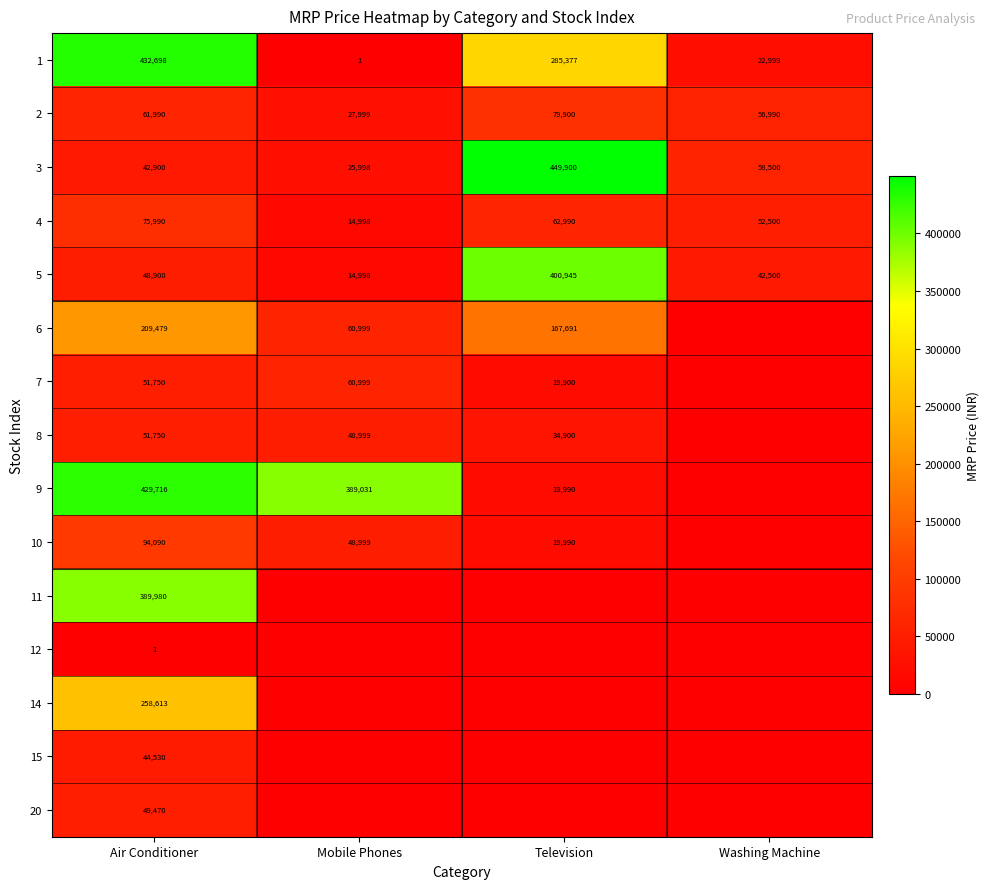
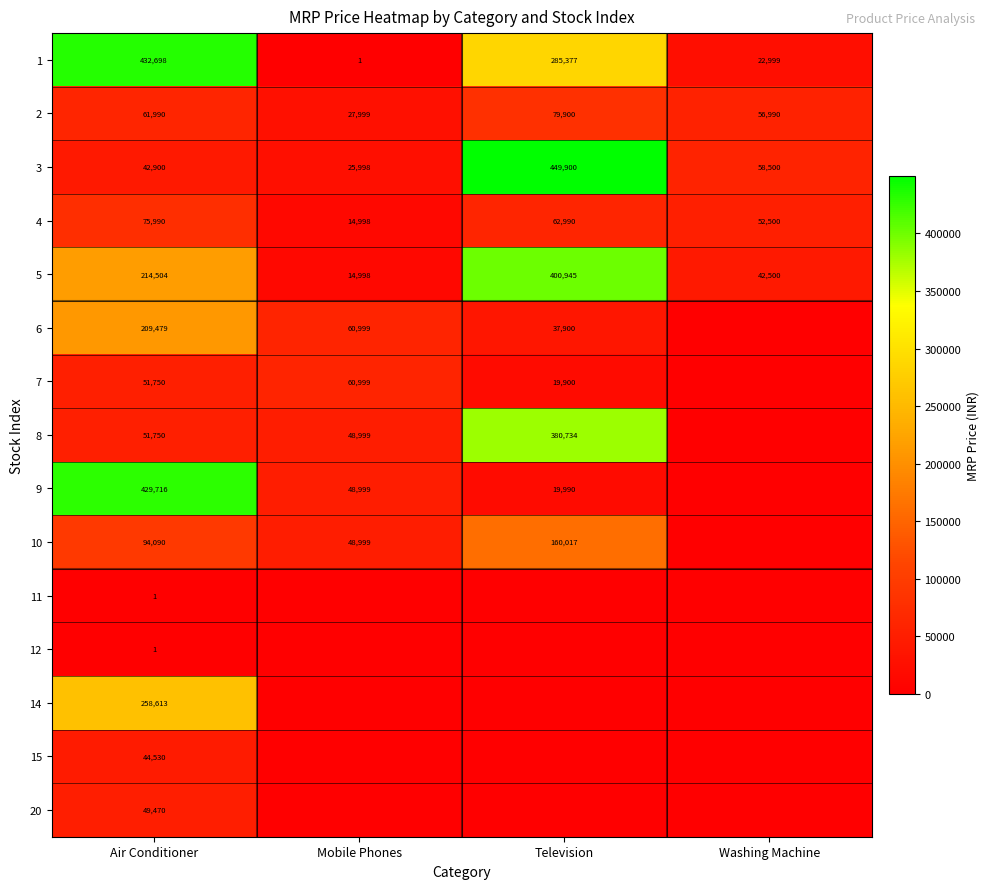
5, Air Conditioner: 48,900 -> 214,504
6, Television: 167,691 -> 37,900
8, Television: 34,900 -> 380,734
9, Mobile Phones: 389,031 -> 48,999
10, Television: 19,990 -> 160,017
11, Air Conditioner: 389,980 -> 1
